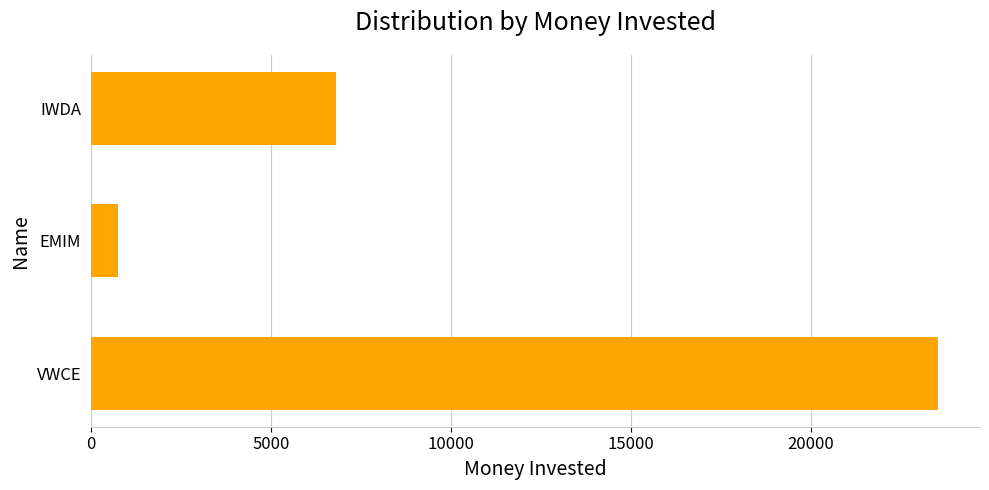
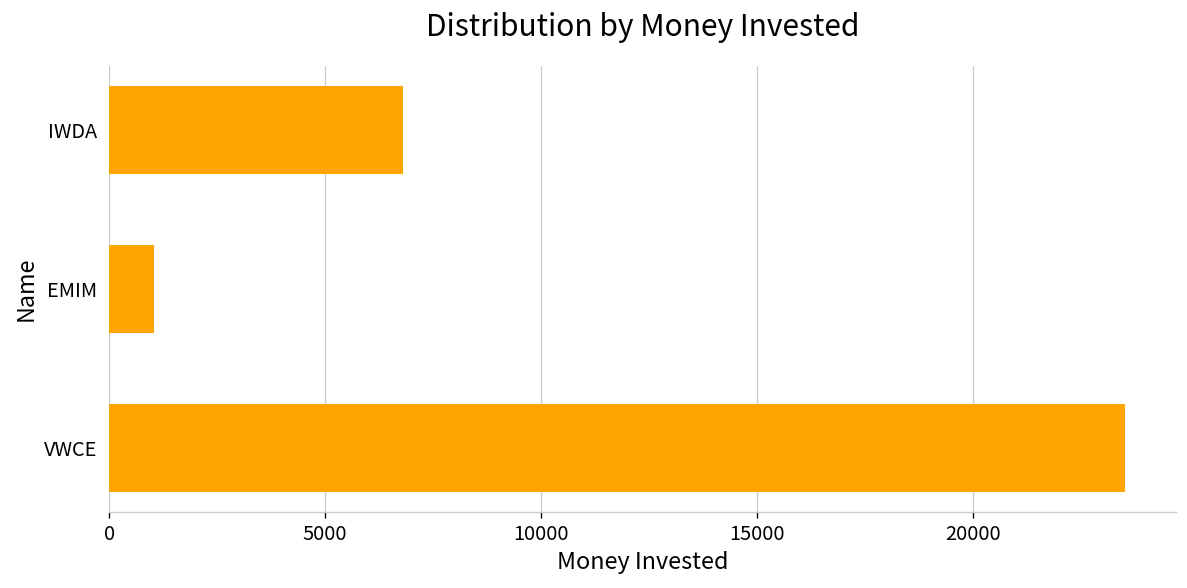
EMIM: 800 -> 1000
